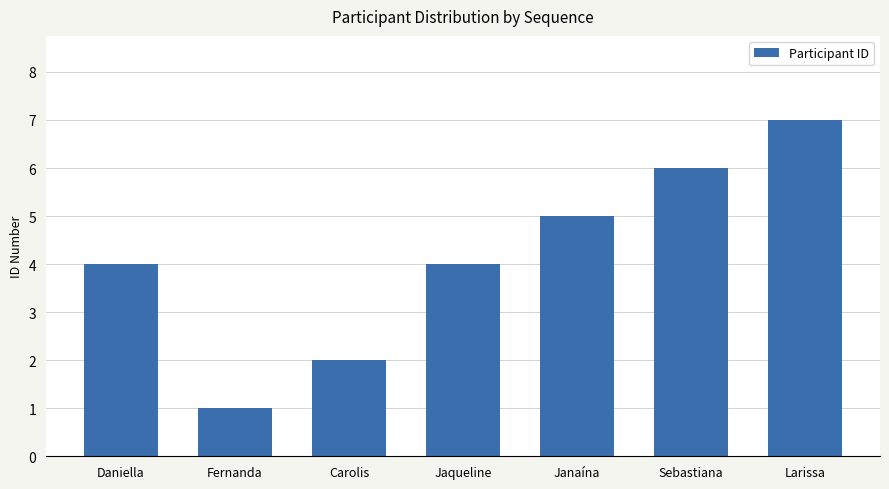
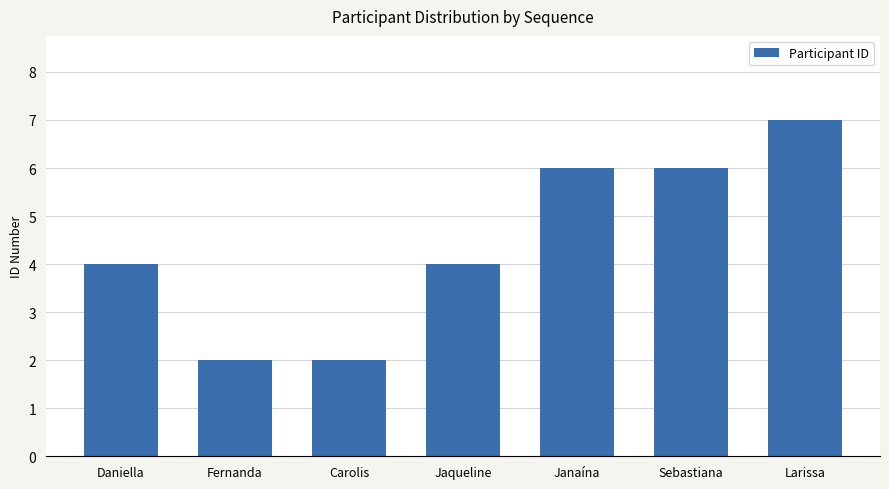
Fernanda: 1 -> 2
Janaína: 5 -> 6
